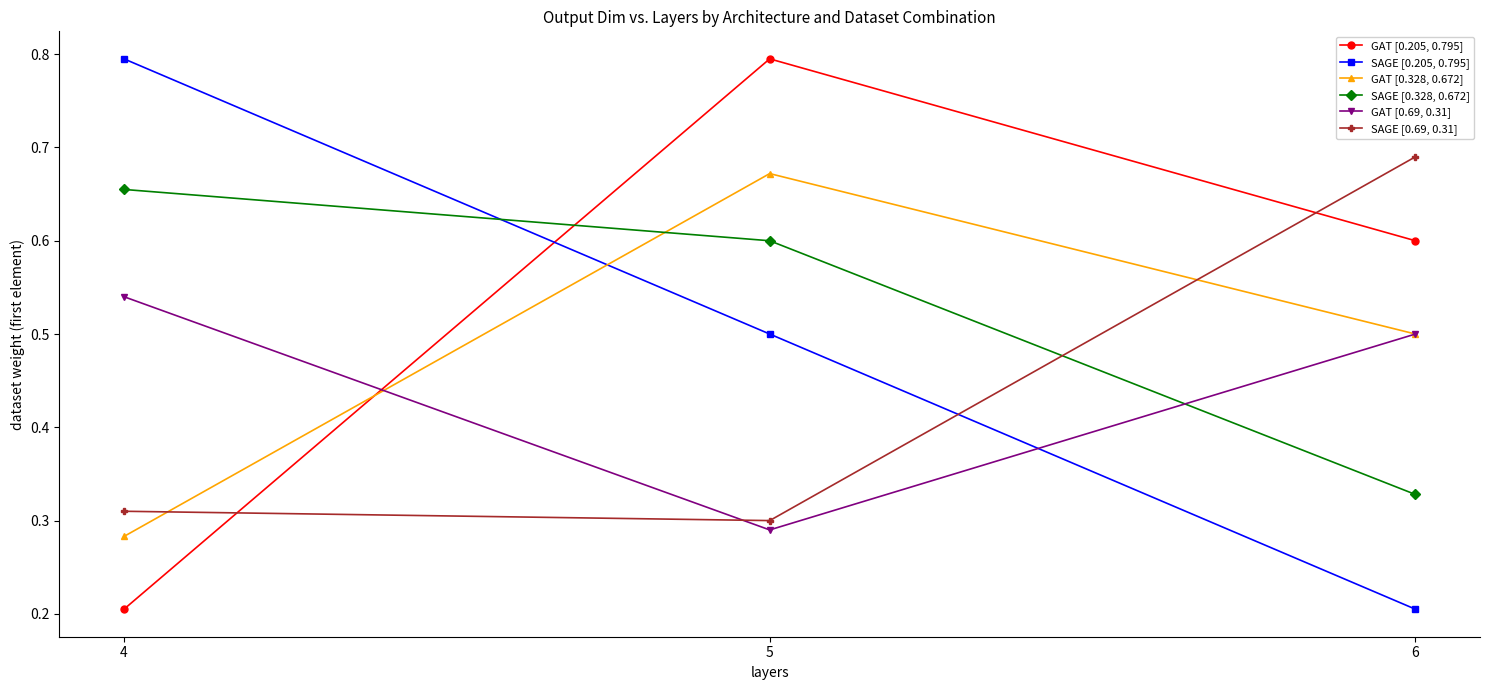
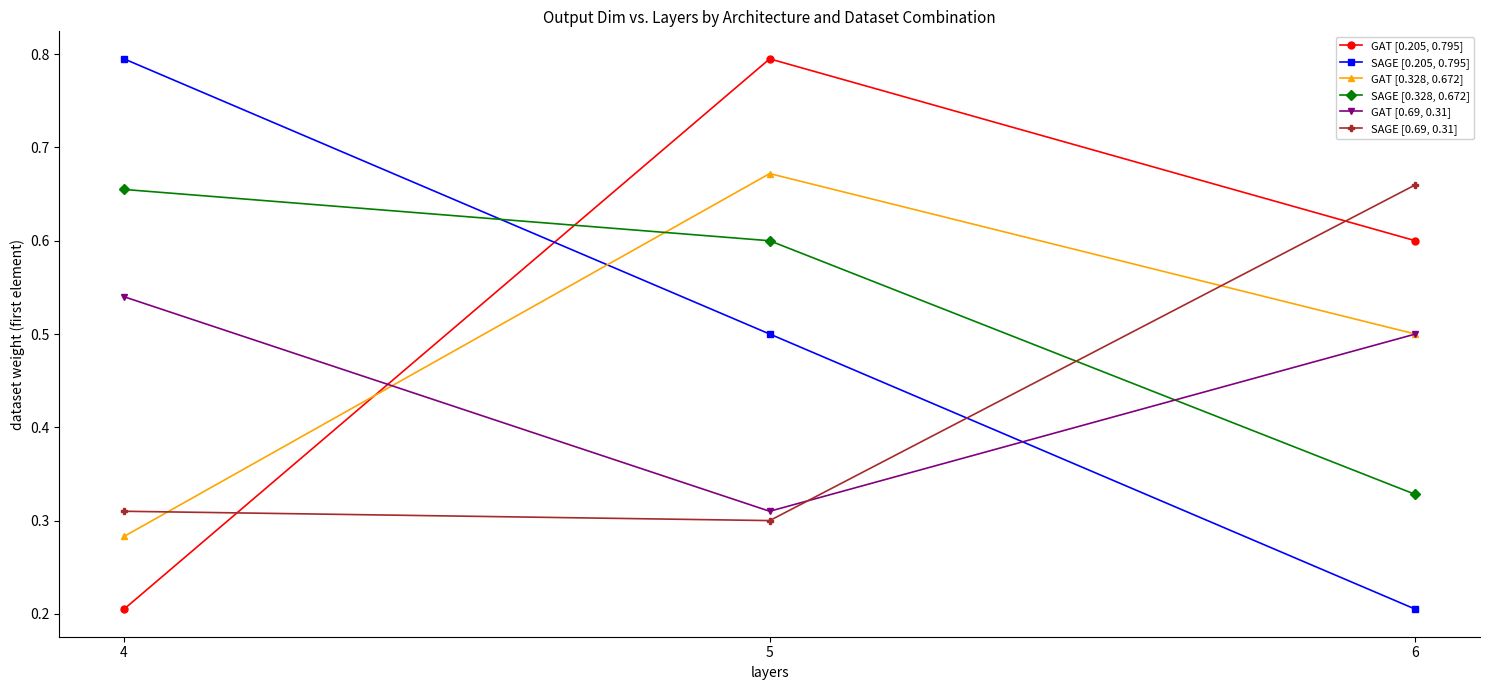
GAT [0.69, 0.31], 5: 0.29 -> 0.31
SAGE [0.69, 0.31], 6: 0.69 -> 0.66
